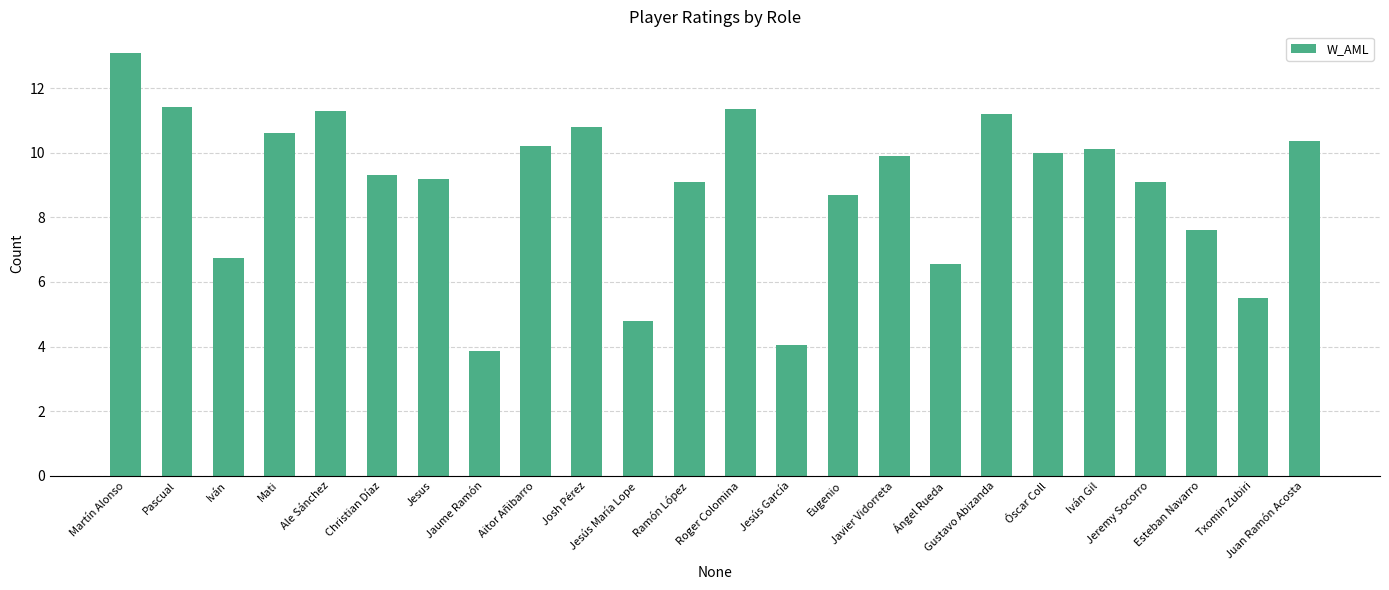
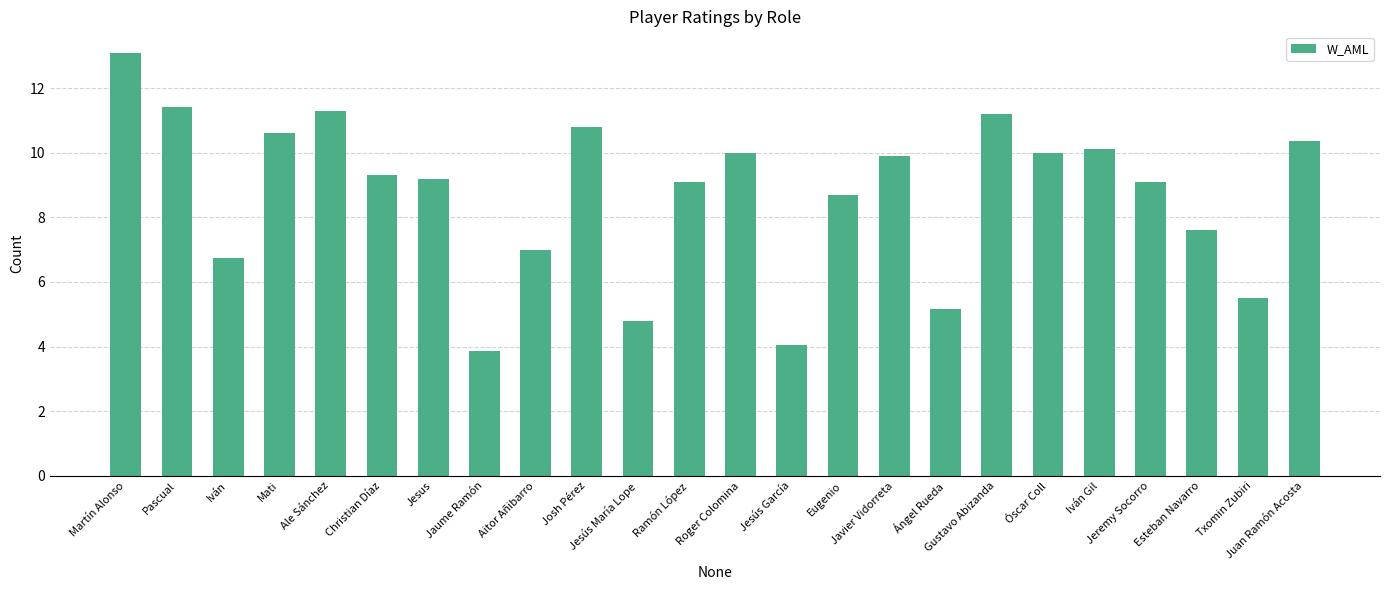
Aitor Añibarro: 10.2 -> 7.0
Roger Colomina: 11.4 -> 10.0
Ángel Rueda: 6.6 -> 5.2
